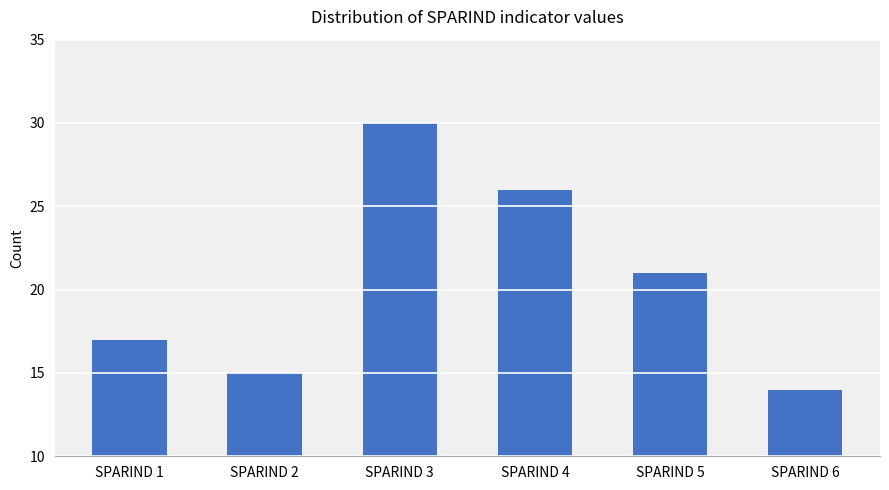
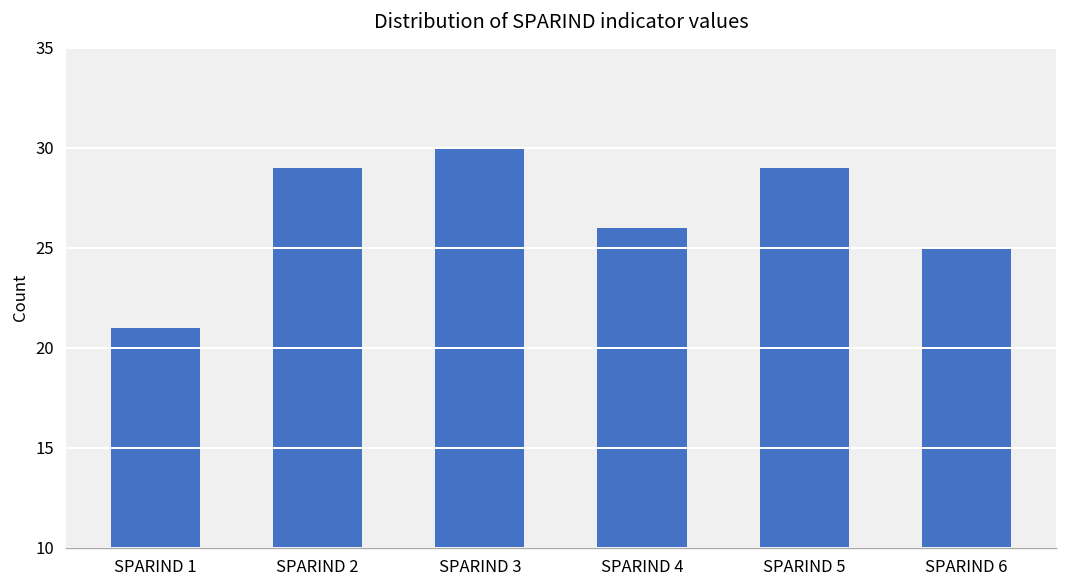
SPARIND 1: 17 -> 21
SPARIND 2: 15 -> 29
SPARIND 5: 21 -> 29
SPARIND 6: 14 -> 25
